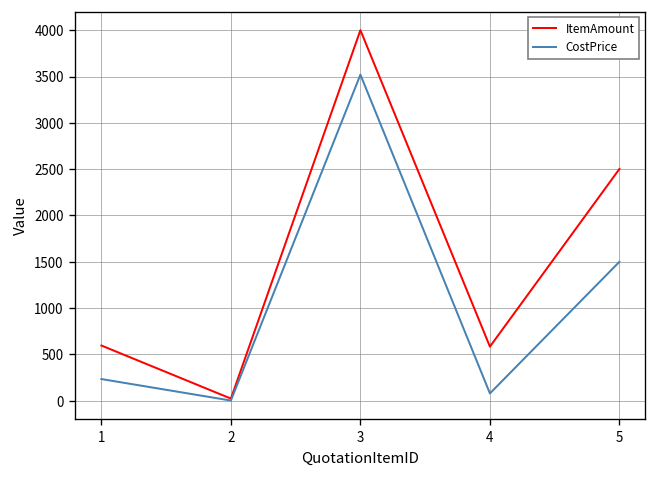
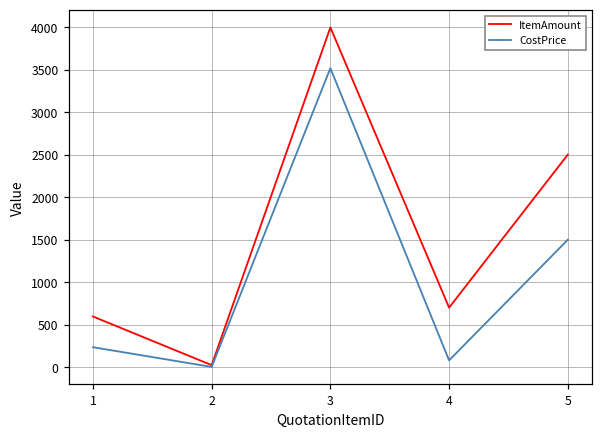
ItemAmount, 4: 600 -> 700
